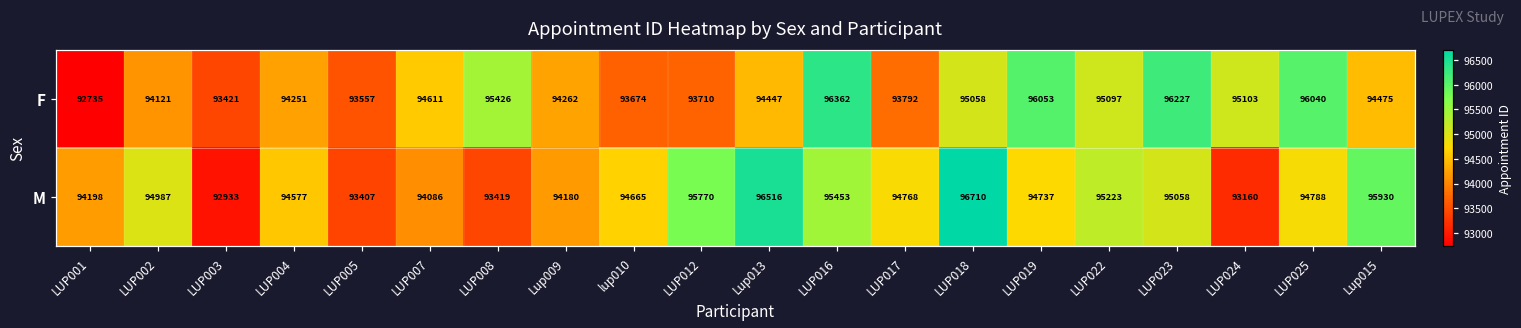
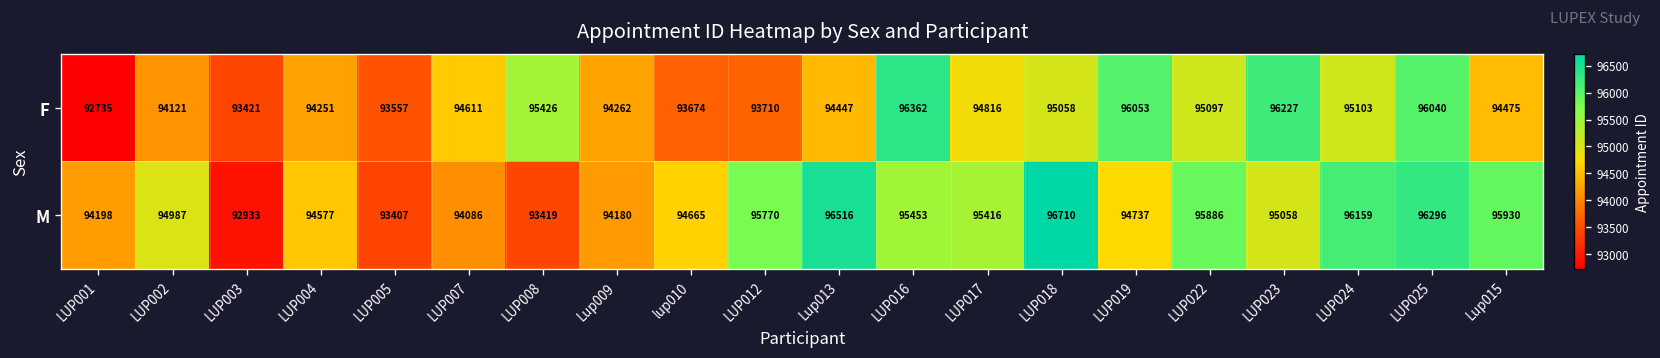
F, LUP017: 93792 -> 94816
M, LUP017: 94768 -> 95416
M, LUP022: 95223 -> 95886
M, LUP024: 93160 -> 96159
M, LUP025: 94788 -> 96296
